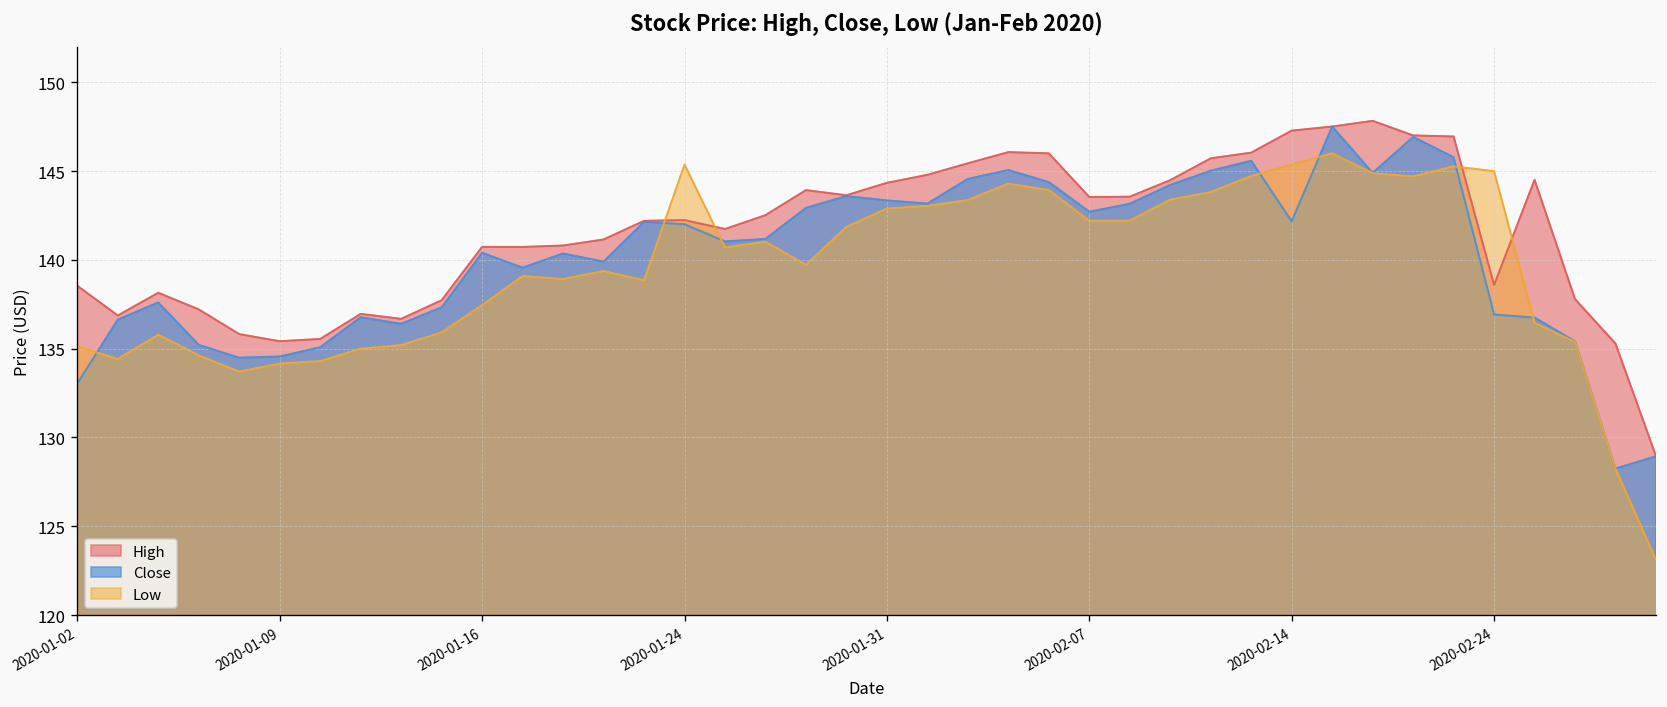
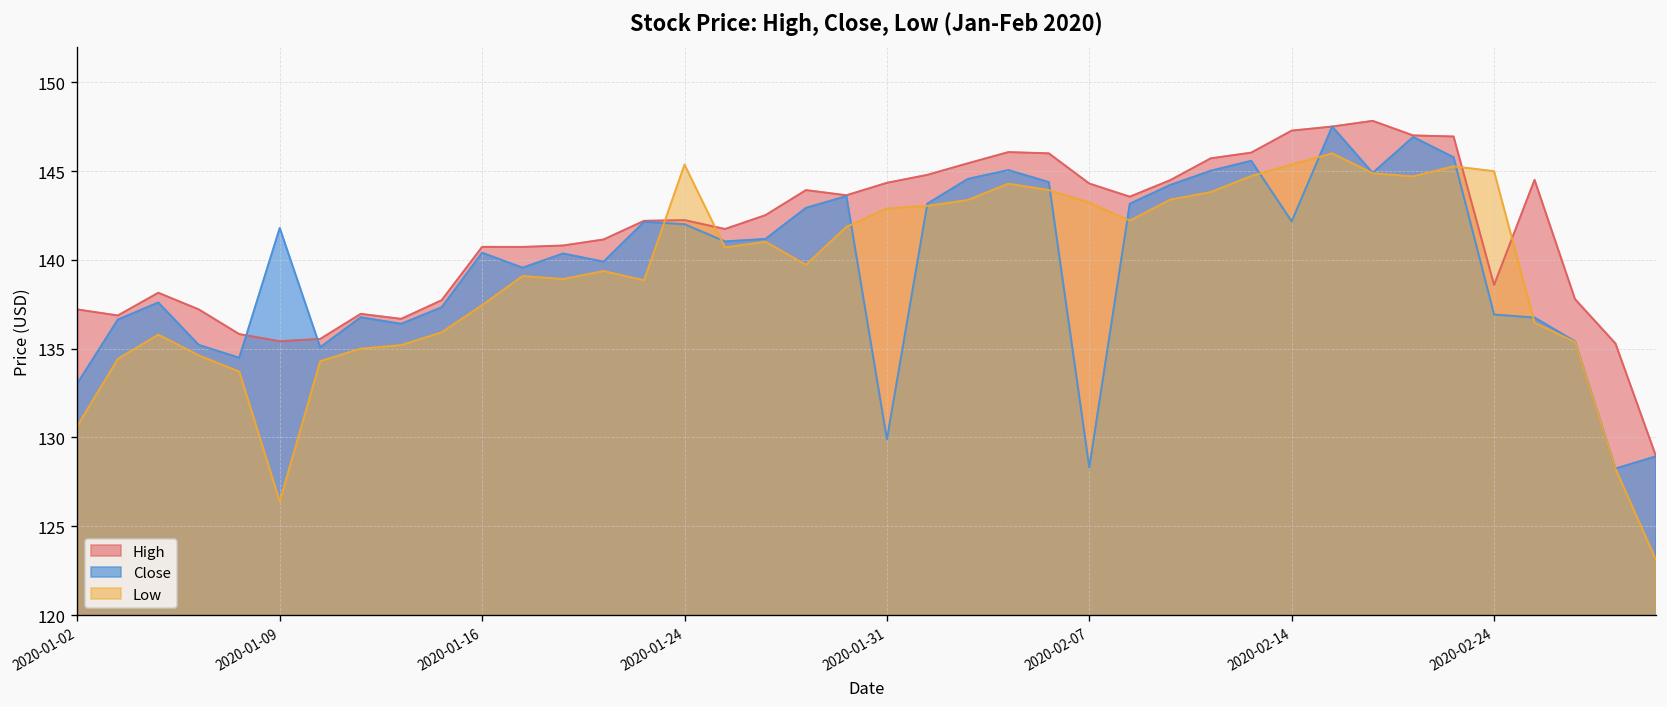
High, 2020-01-02: 138.5 -> 137.2
Low, 2020-01-02: 135.1 -> 130.6
Close, 2020-01-09: 134.6 -> 141.8
Low, 2020-01-09: 134.2 -> 126.4
Close, 2020-01-31: 143.4 -> 129.9
High, 2020-02-07: 143.5 -> 144.3
Close, 2020-02-07: 142.7 -> 128.3
Low, 2020-02-07: 142.2 -> 143.2
